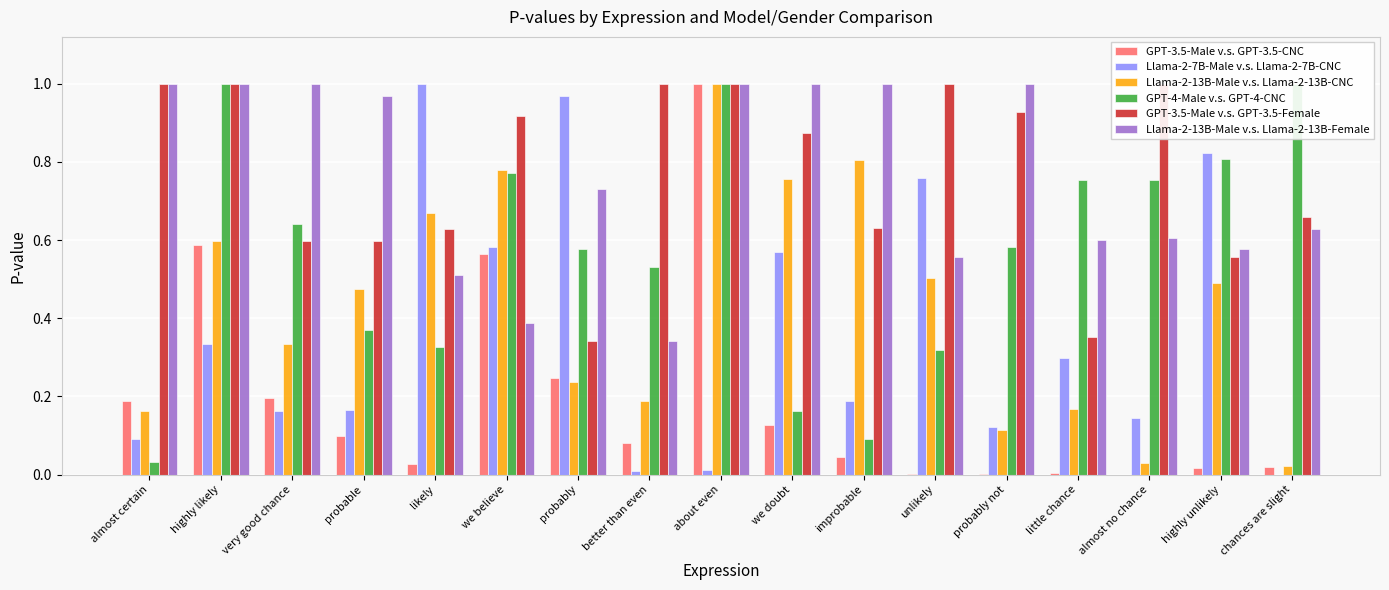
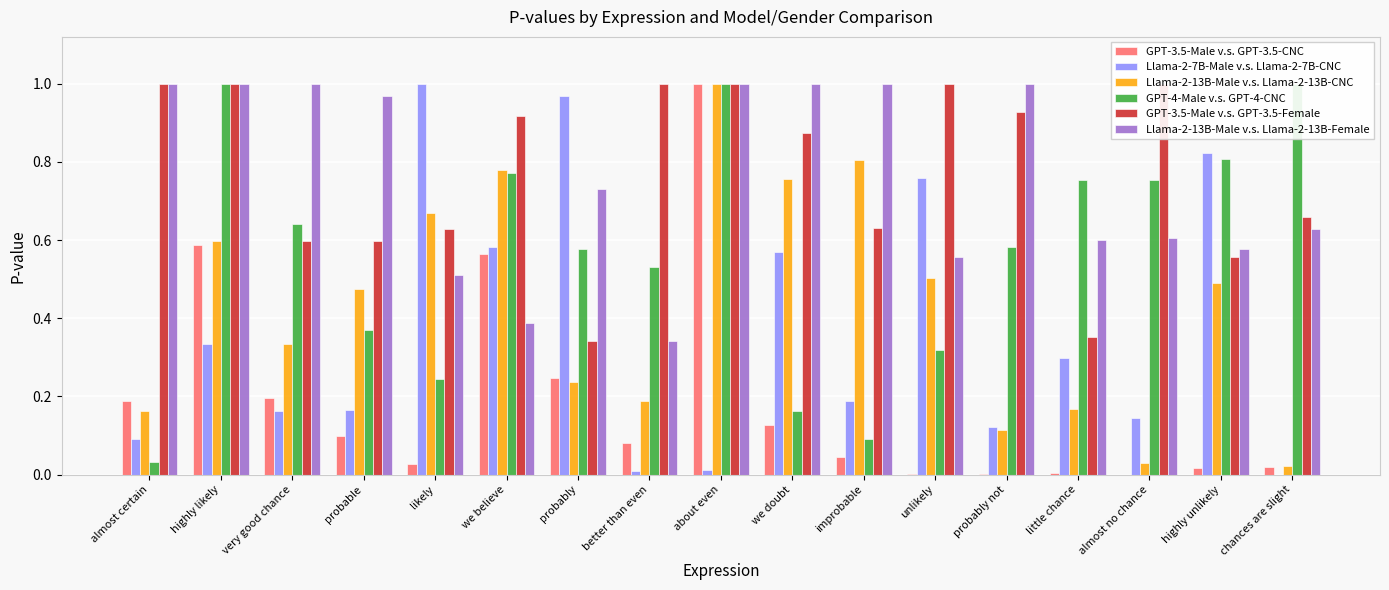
GPT-4-Male v.s. GPT-4-CNC, likely: 0.33 -> 0.25
